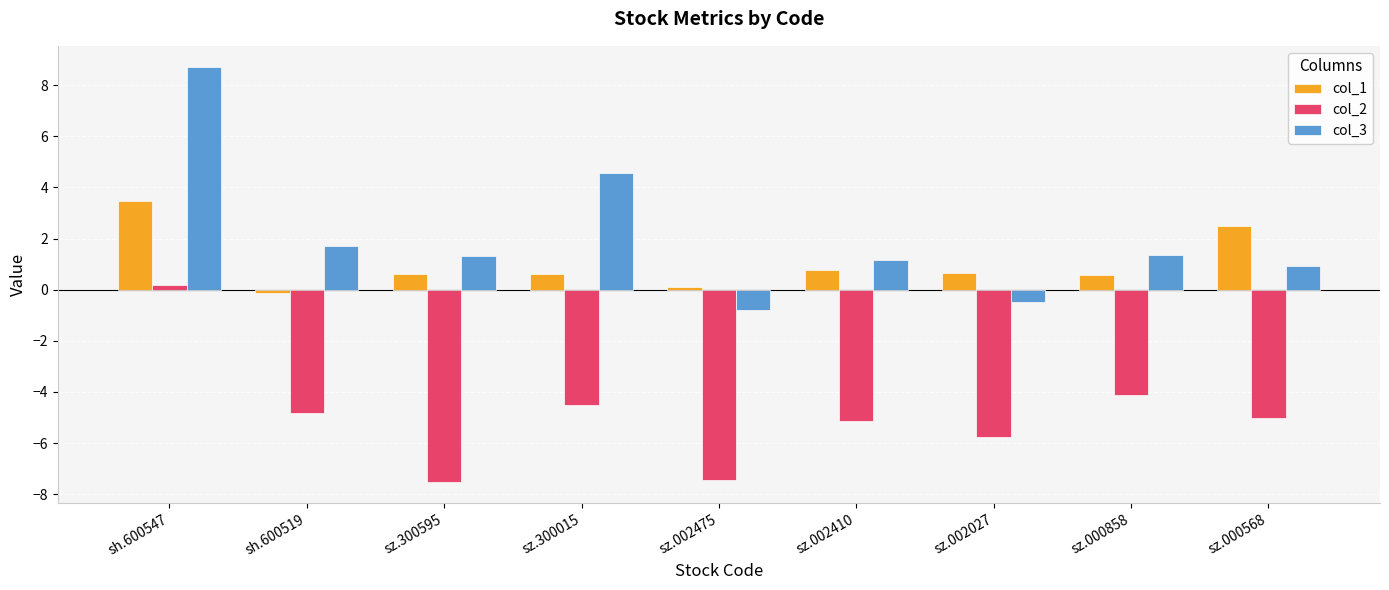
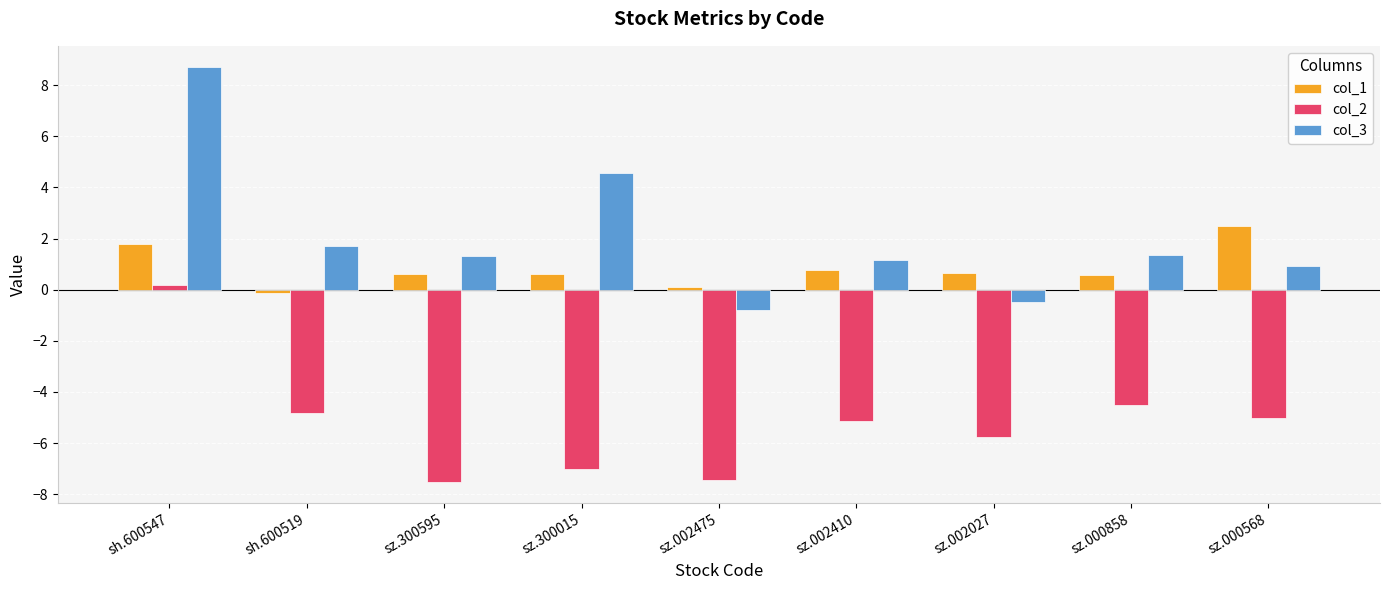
col_1, sh.600547: 3.5 -> 1.8
col_2, sz.300015: -4.5 -> -7.0
col_2, sz.000858: -4.1 -> -4.5
